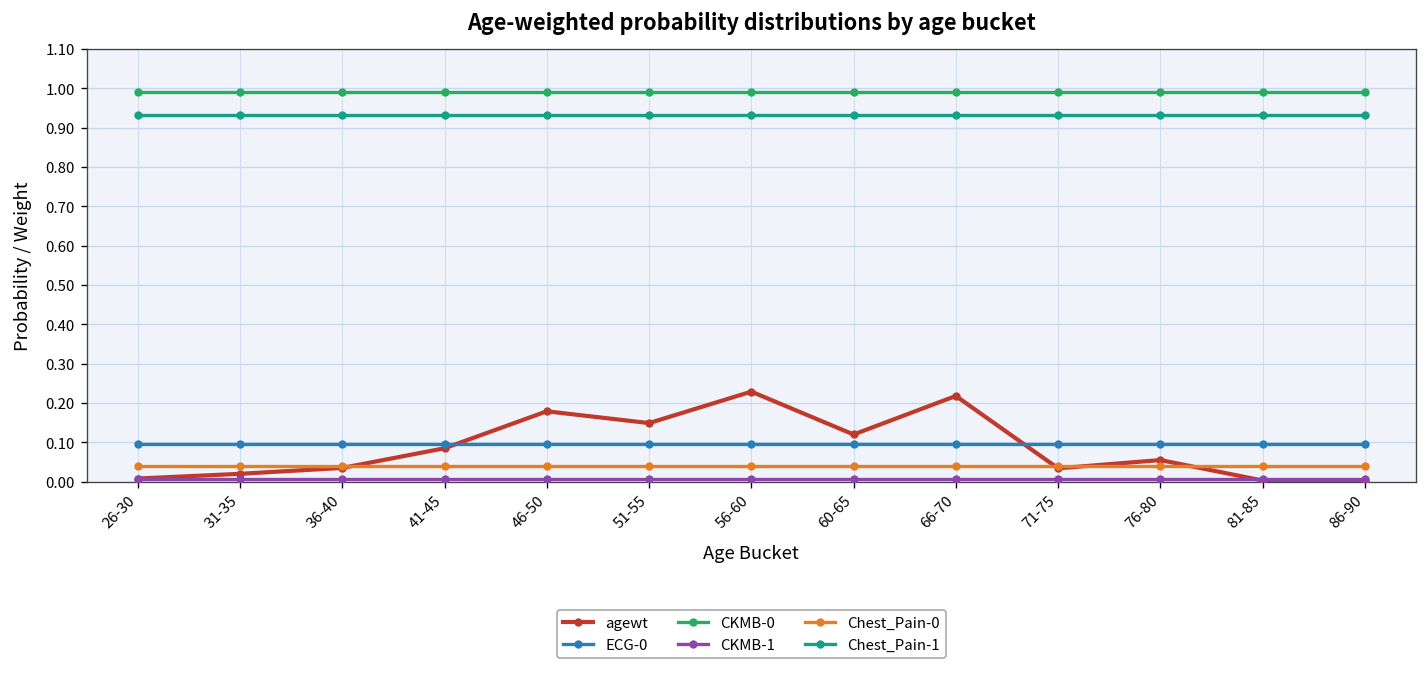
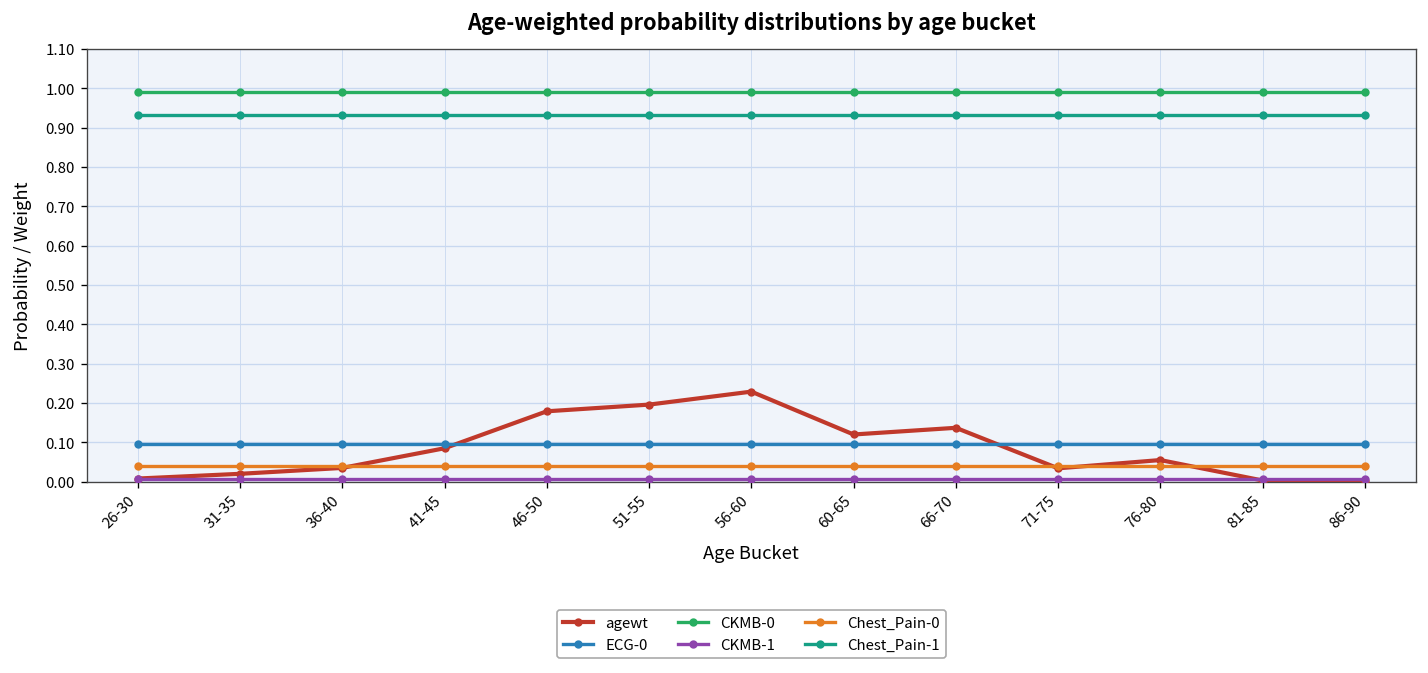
agewt, 51-55: 0.15 -> 0.20
agewt, 66-70: 0.22 -> 0.14
